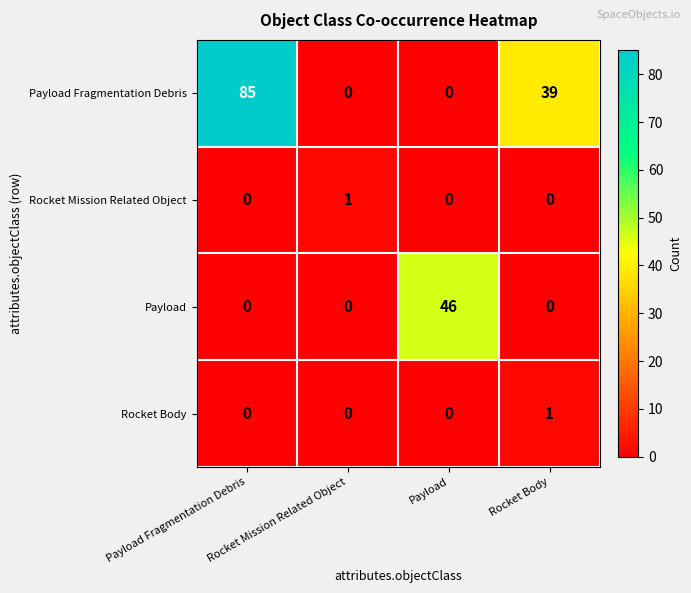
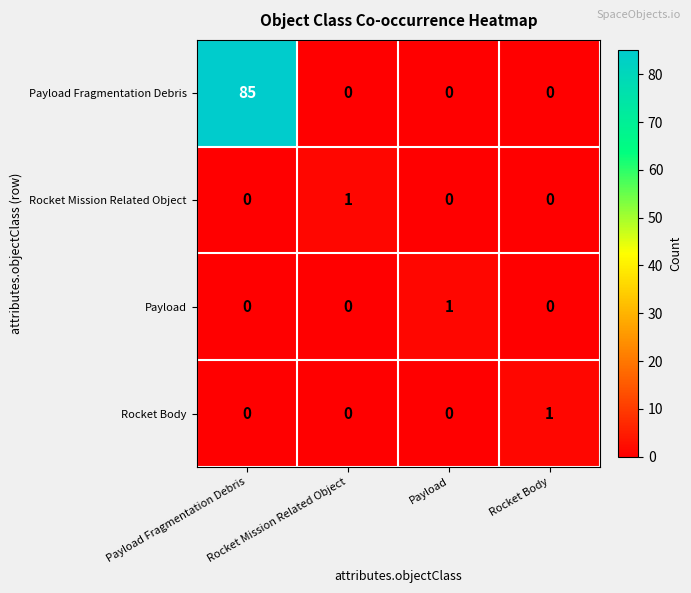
Payload Fragmentation Debris, Rocket Body: 39 -> 0
Payload, Payload: 46 -> 1
